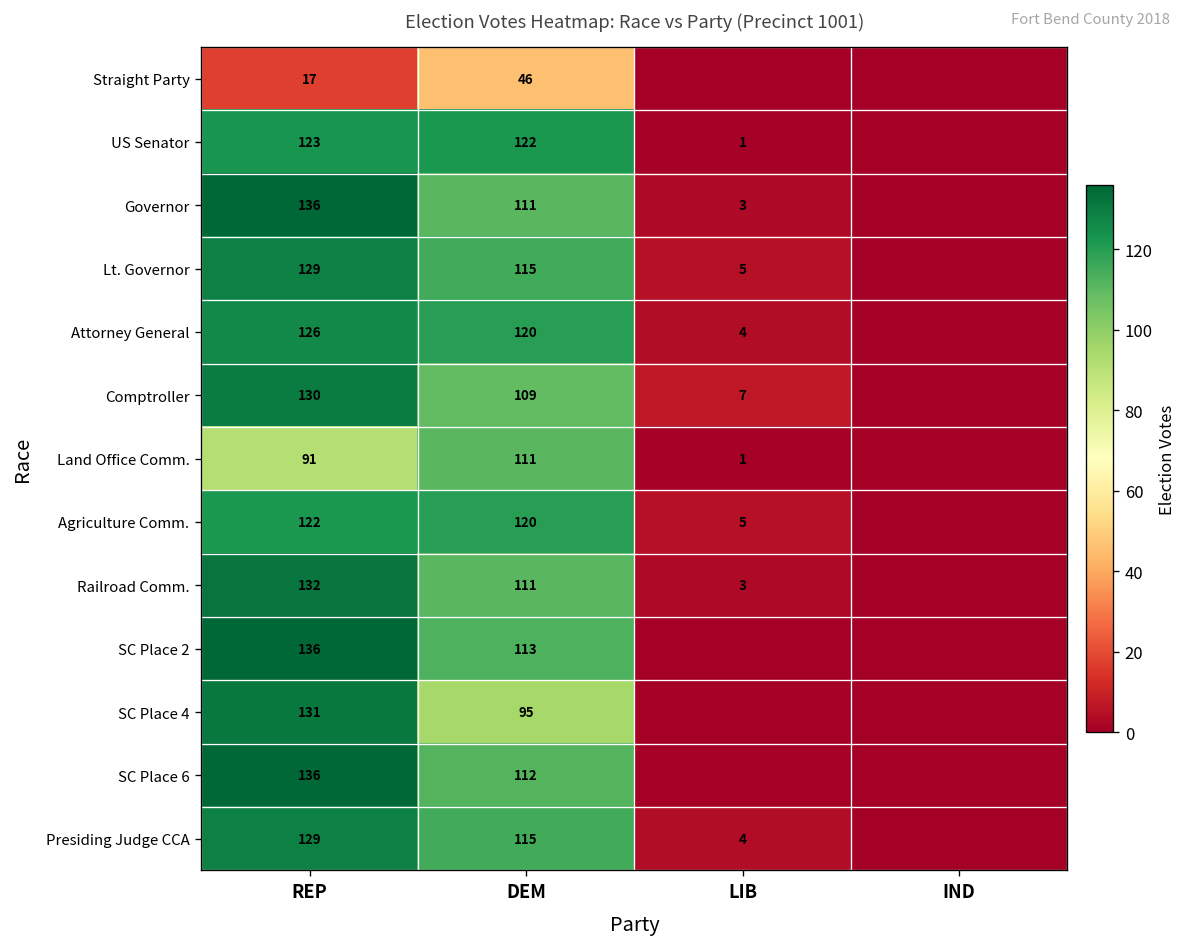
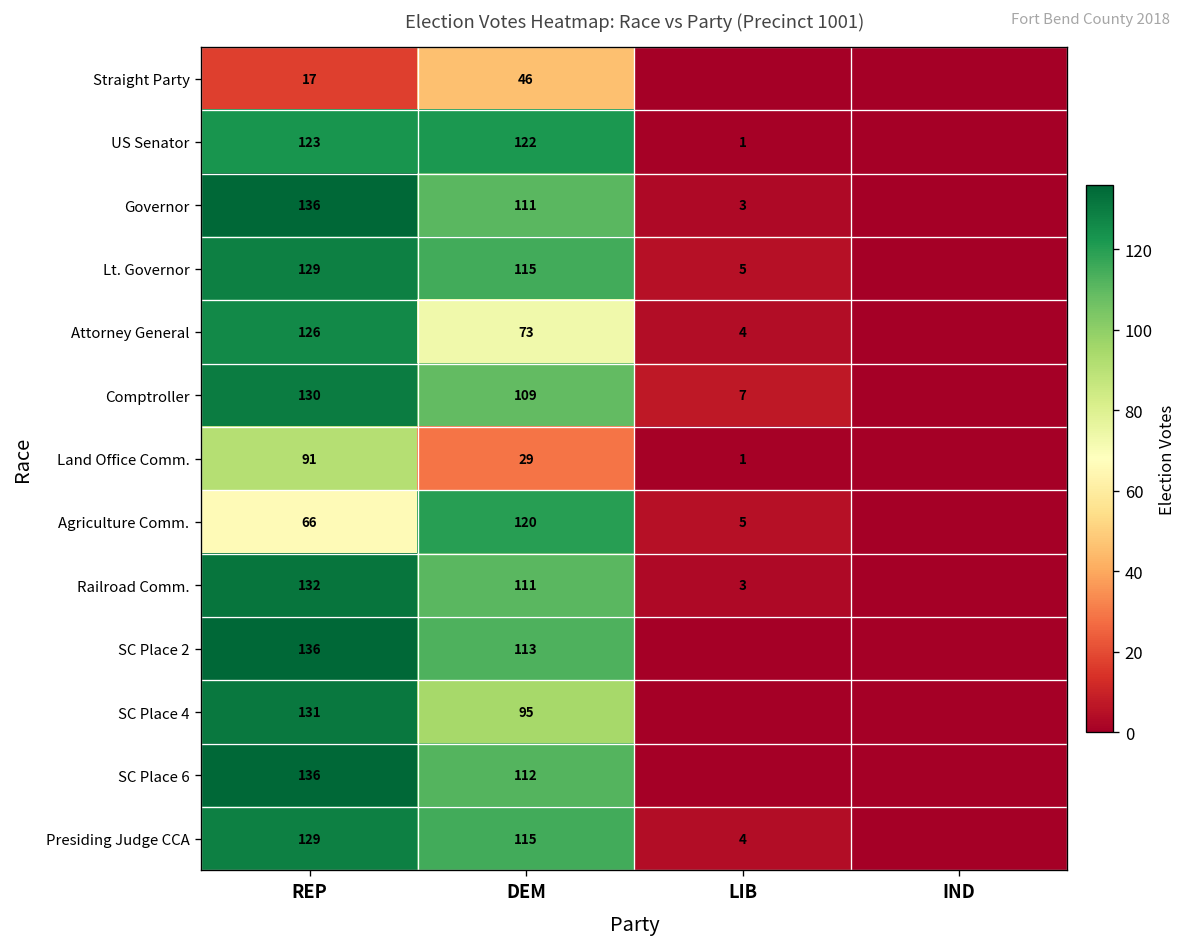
Attorney General, DEM: 120 -> 73
Land Office Comm., DEM: 111 -> 29
Agriculture Comm., REP: 122 -> 66
